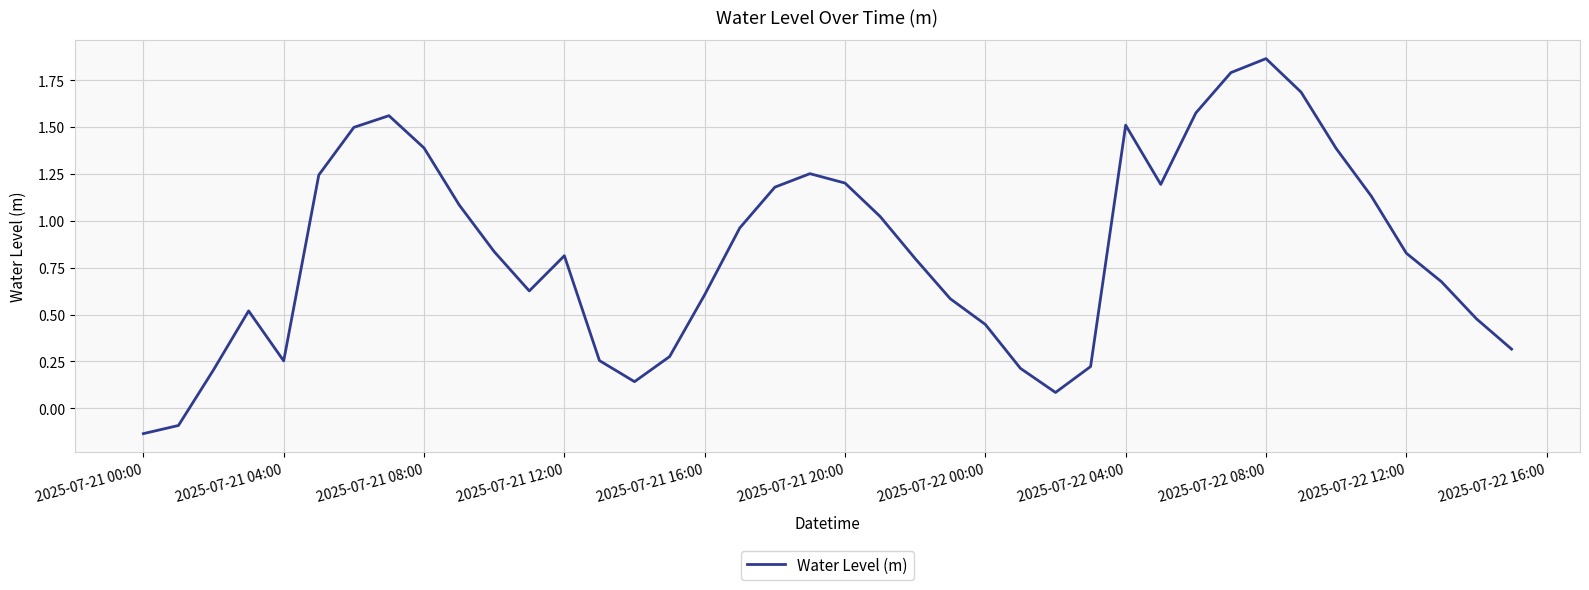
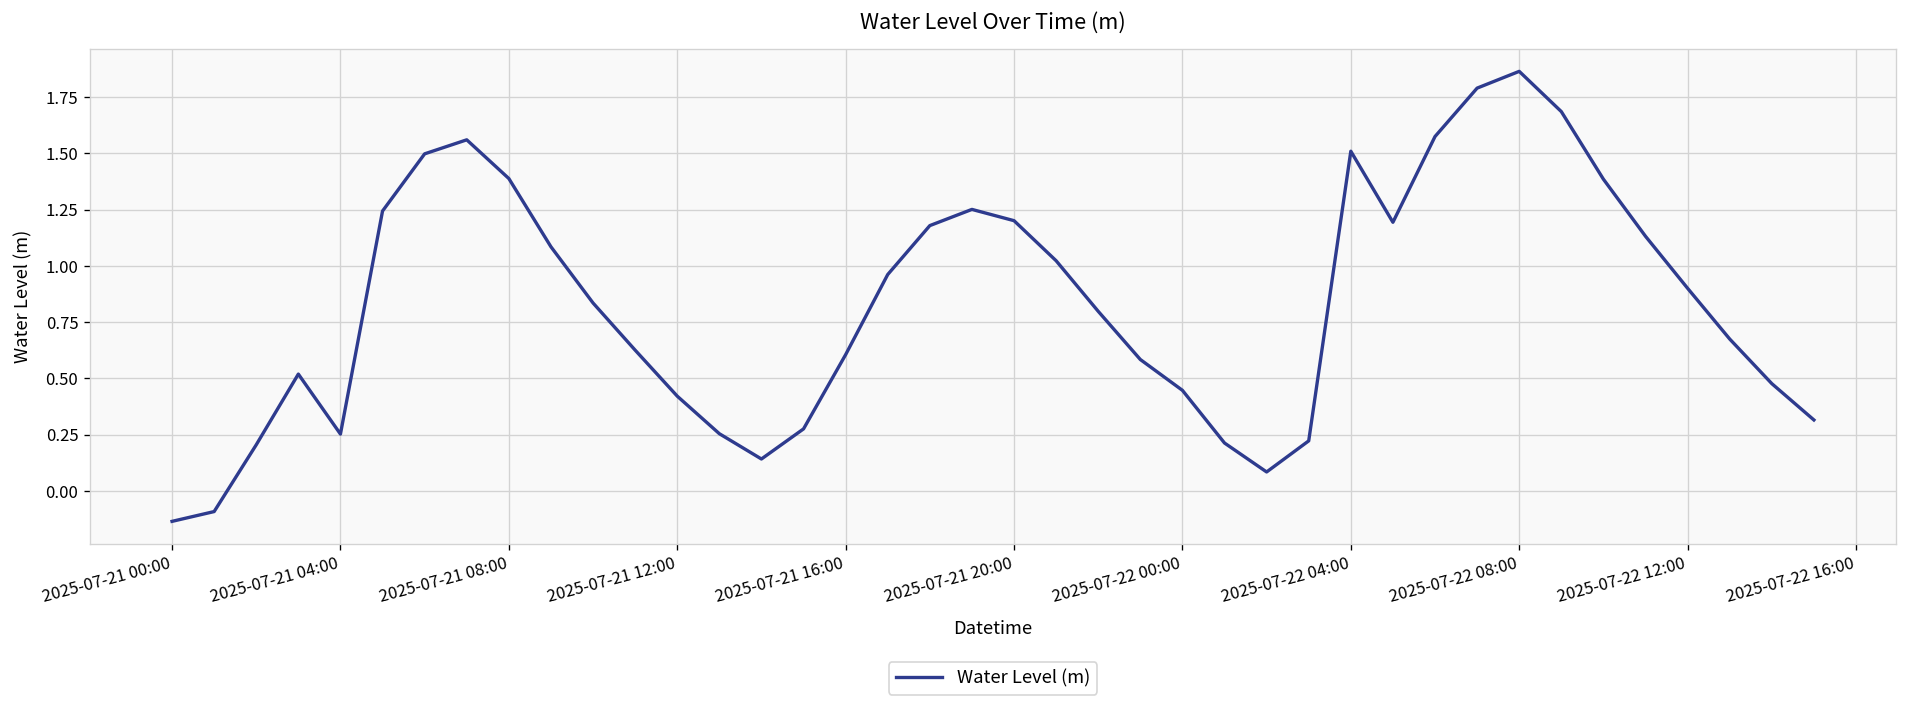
2025-07-21 12:00: 0.81 -> 0.42
2025-07-22 12:00: 0.83 -> 0.90
